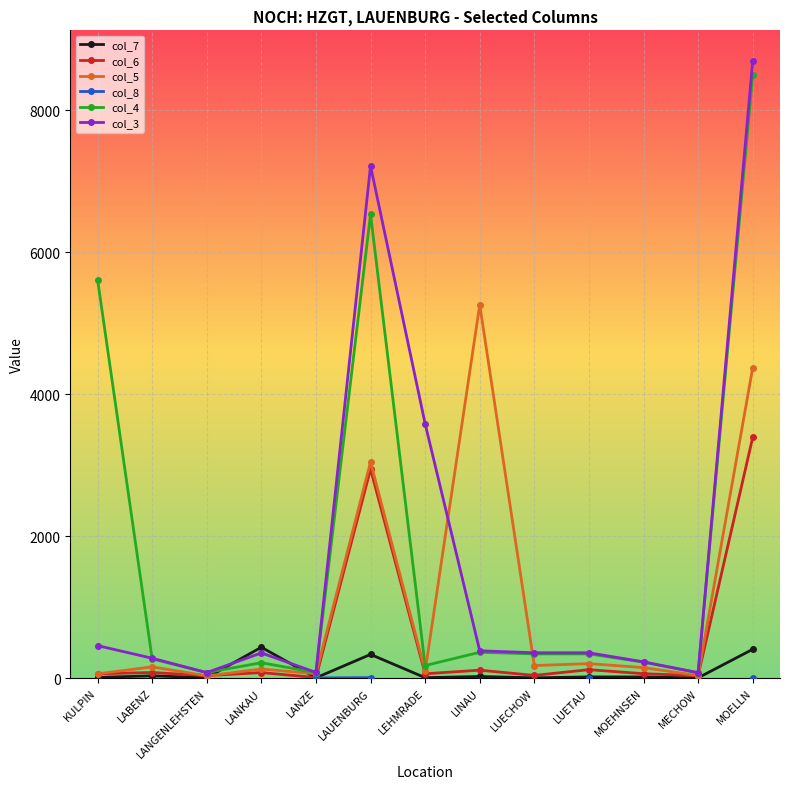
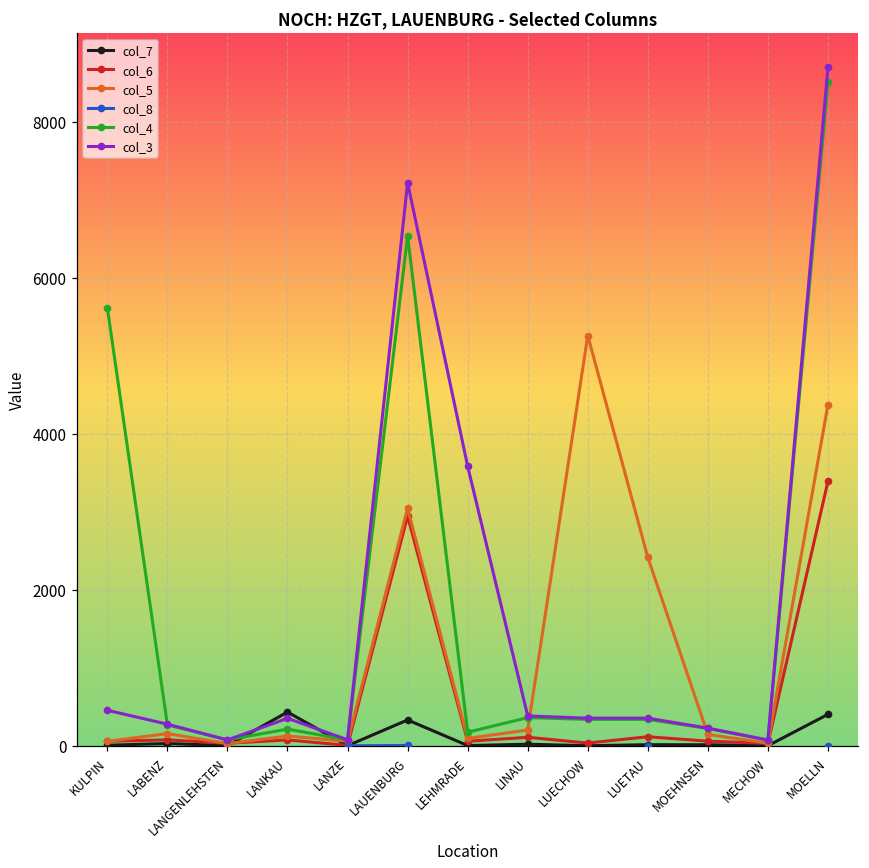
col_5, LINAU: 5300 -> 200
col_5, LUECHOW: 200 -> 5300
col_5, LUETAU: 200 -> 2400
